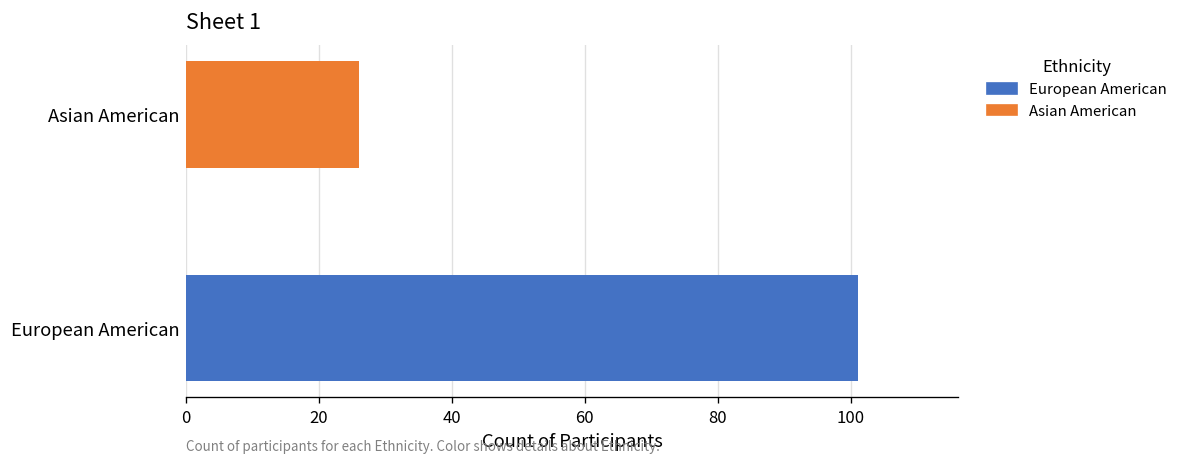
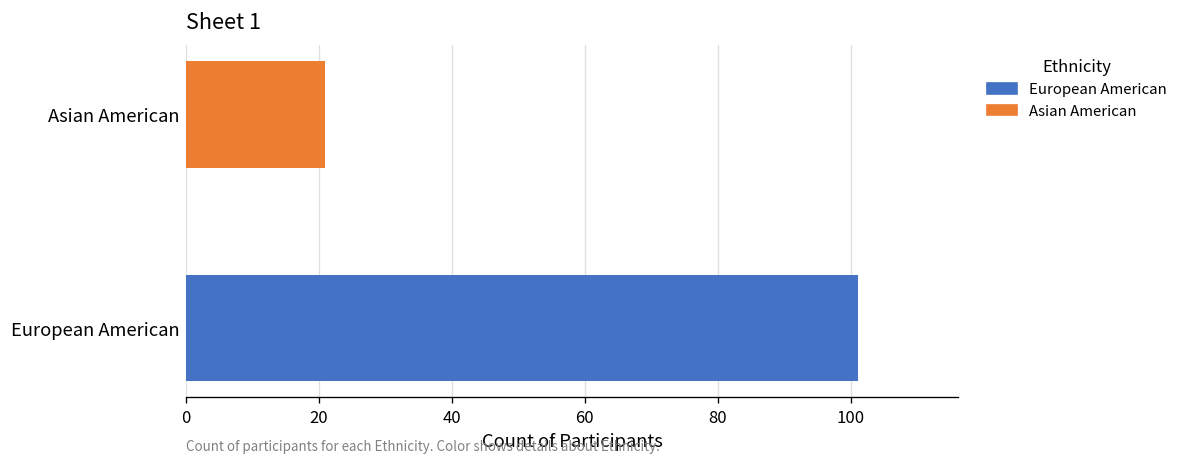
Asian American: 26 -> 21
